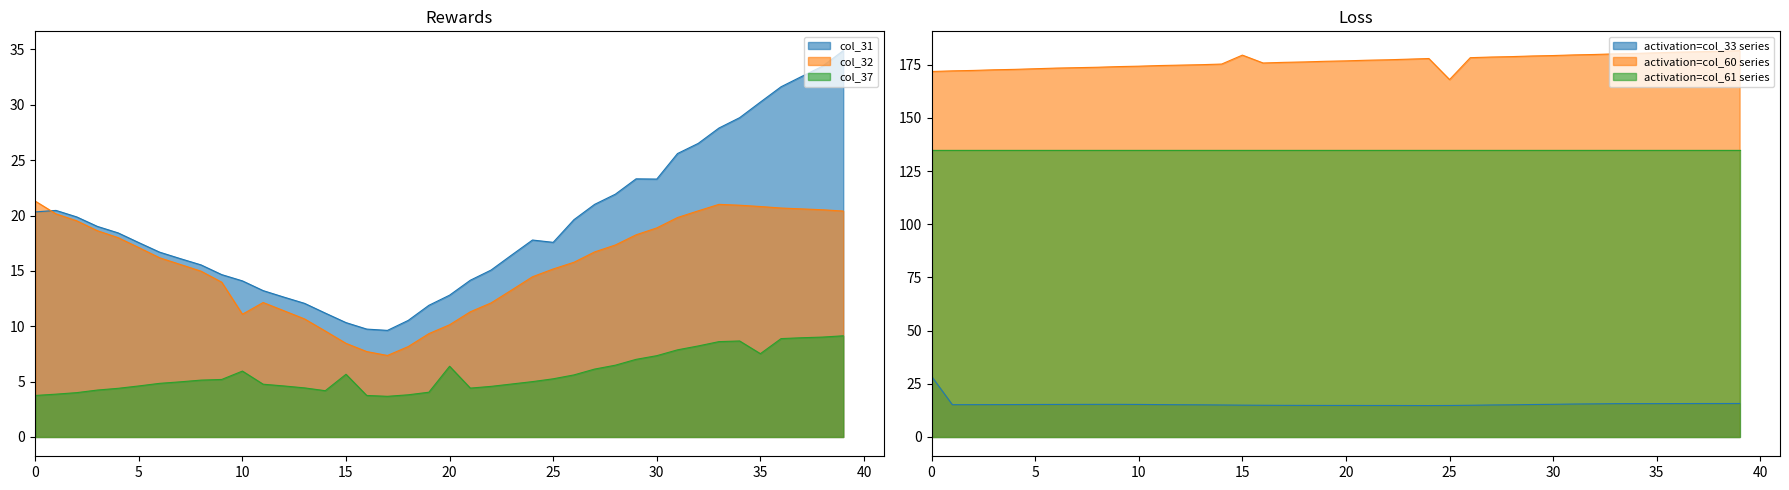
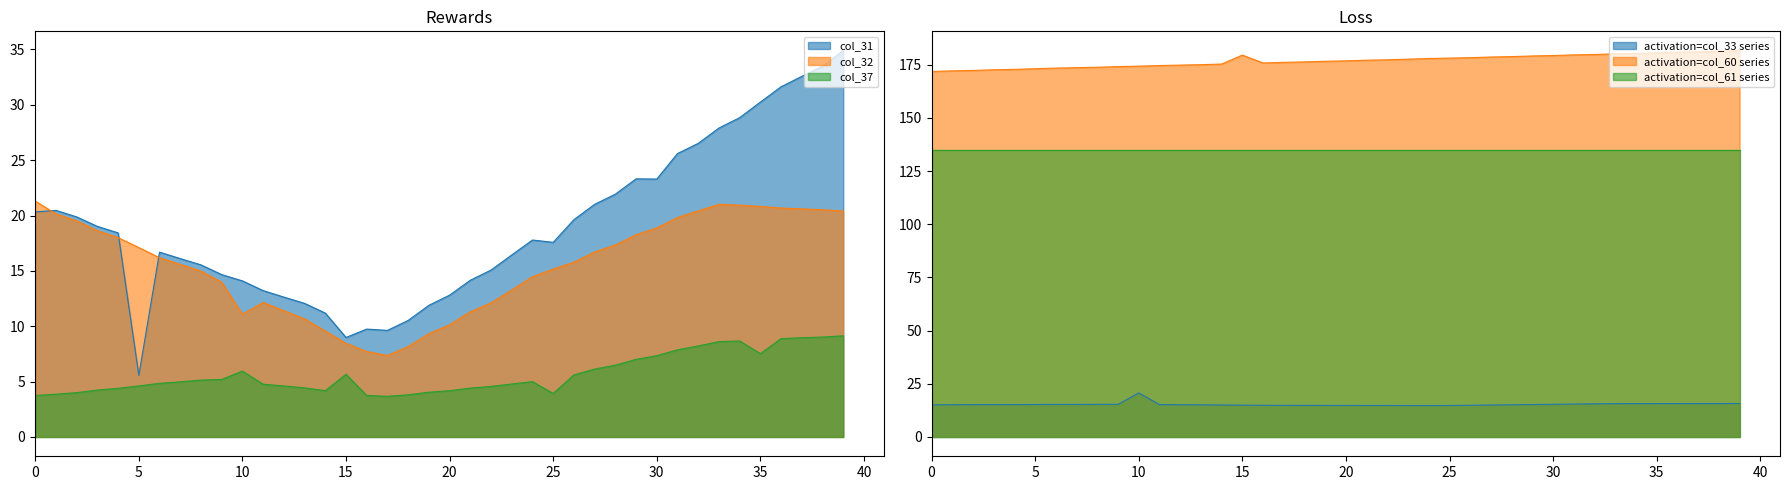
Rewards, col_31, 5: 17.6 -> 5.6
Rewards, col_31, 15: 10.3 -> 9.0
Rewards, col_37, 20: 6.4 -> 4.2
Rewards, col_37, 25: 5.3 -> 3.9
Loss, activation=col_33 series, 0: 28 -> 15
Loss, activation=col_33 series, 10: 15 -> 21
Loss, activation=col_60 series, 25: 168 -> 178
